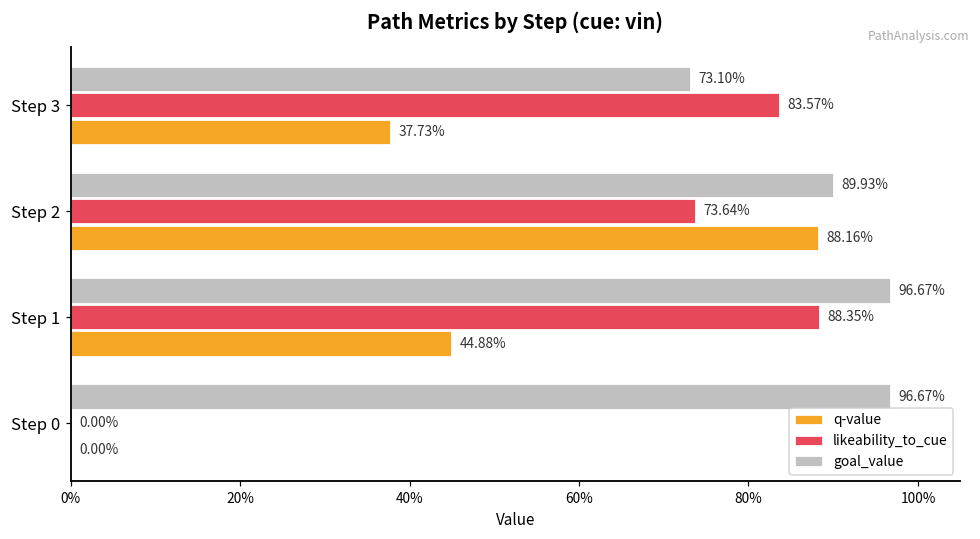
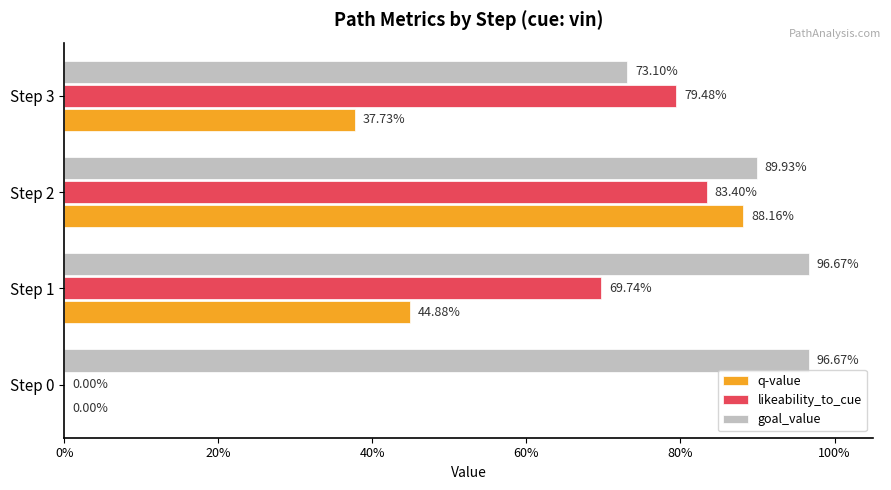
likeability_to_cue, Step 3: 83.57% -> 79.48%
likeability_to_cue, Step 2: 73.64% -> 83.40%
likeability_to_cue, Step 1: 88.35% -> 69.74%
